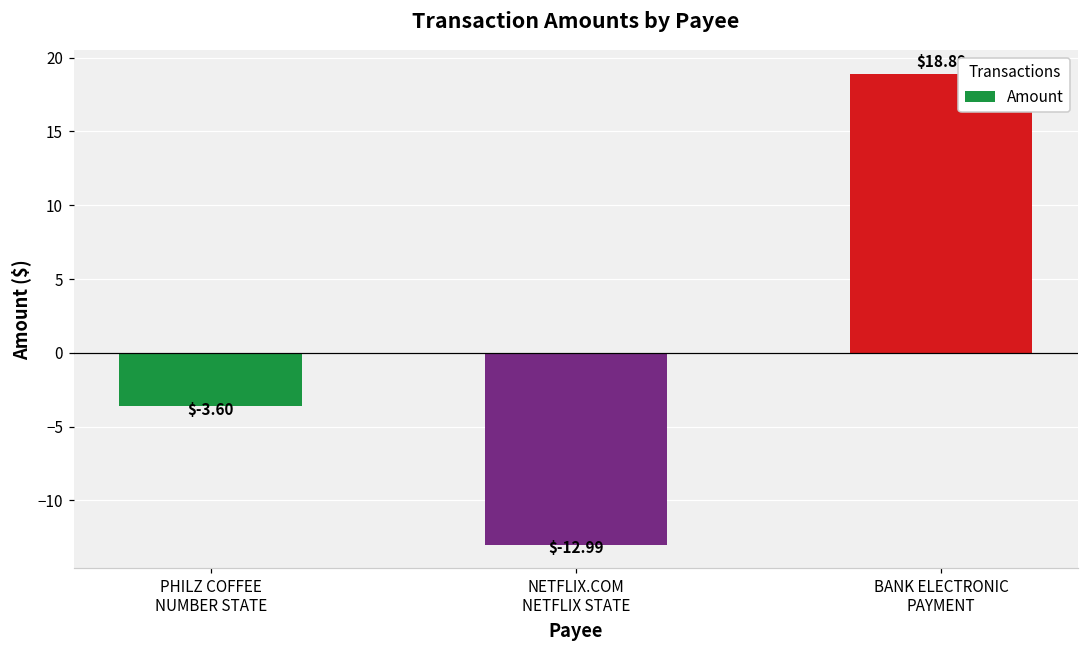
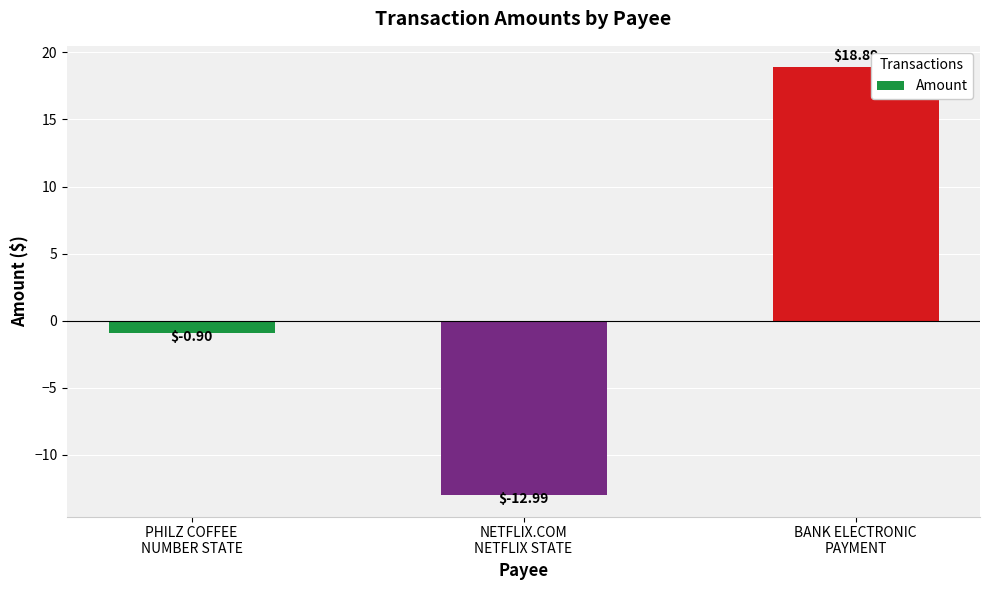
PHILZ COFFEE NUMBER STATE: $-3.60 -> $-0.90
